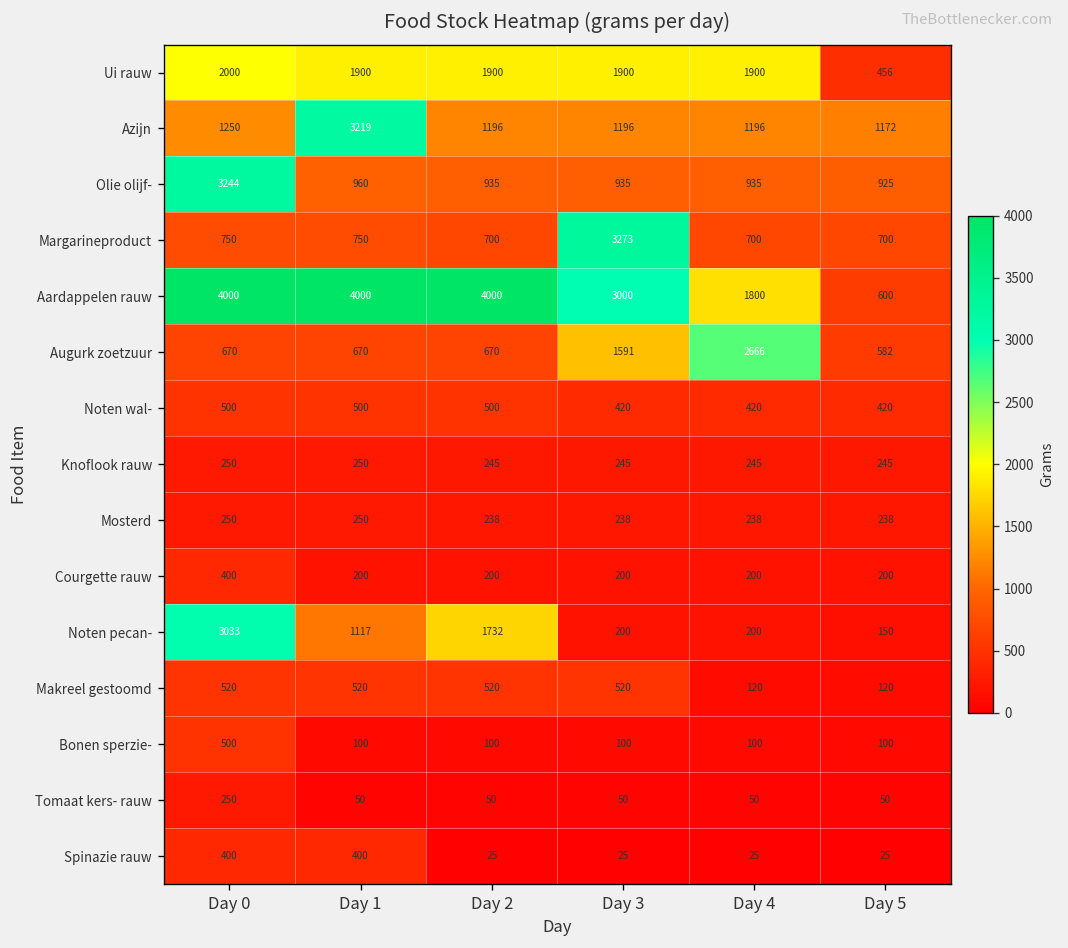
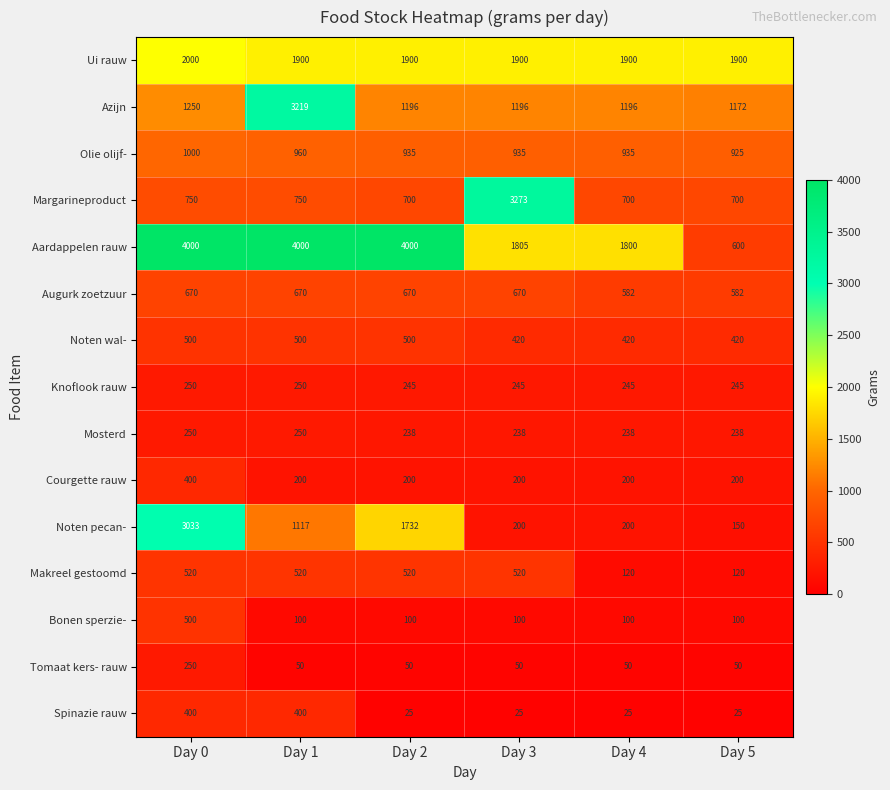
Ui rauw, Day 5: 456 -> 1900
Olie olijf-, Day 0: 3244 -> 1000
Aardappelen rauw, Day 3: 3000 -> 1805
Augurk zoetzuur, Day 3: 1591 -> 670
Augurk zoetzuur, Day 4: 2666 -> 582
